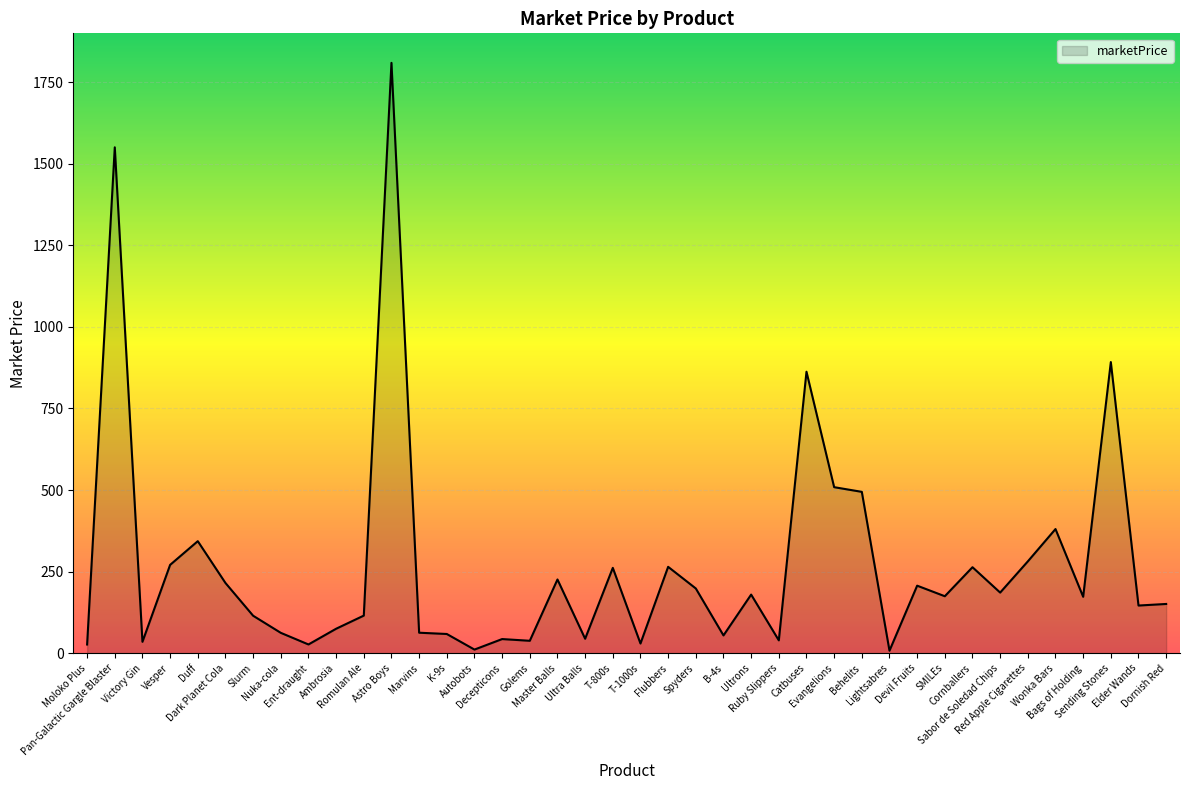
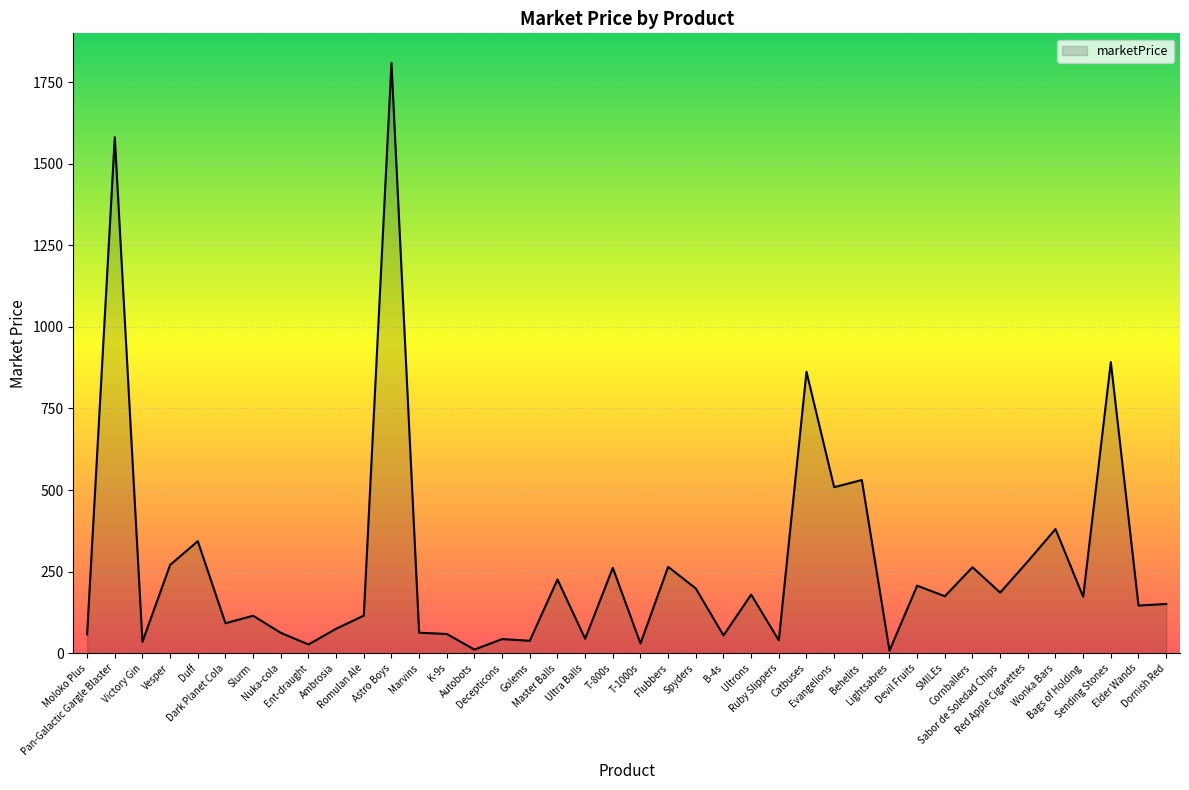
Moloko Plus: 30 -> 60
Pan-Galactic Gargle Blaster: 1550 -> 1580
Dark Planet Cola: 220 -> 90
Behelits: 490 -> 530
